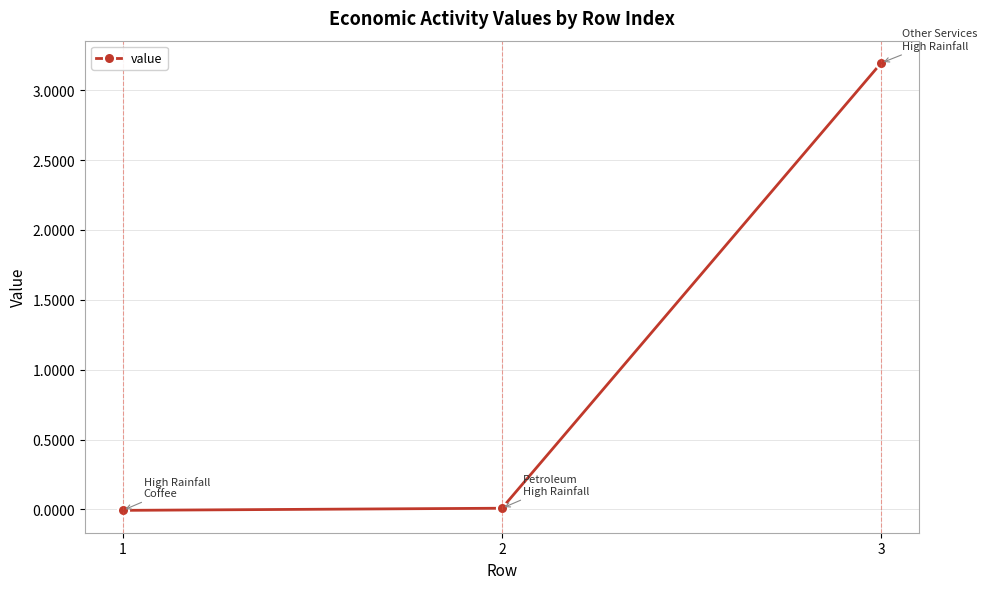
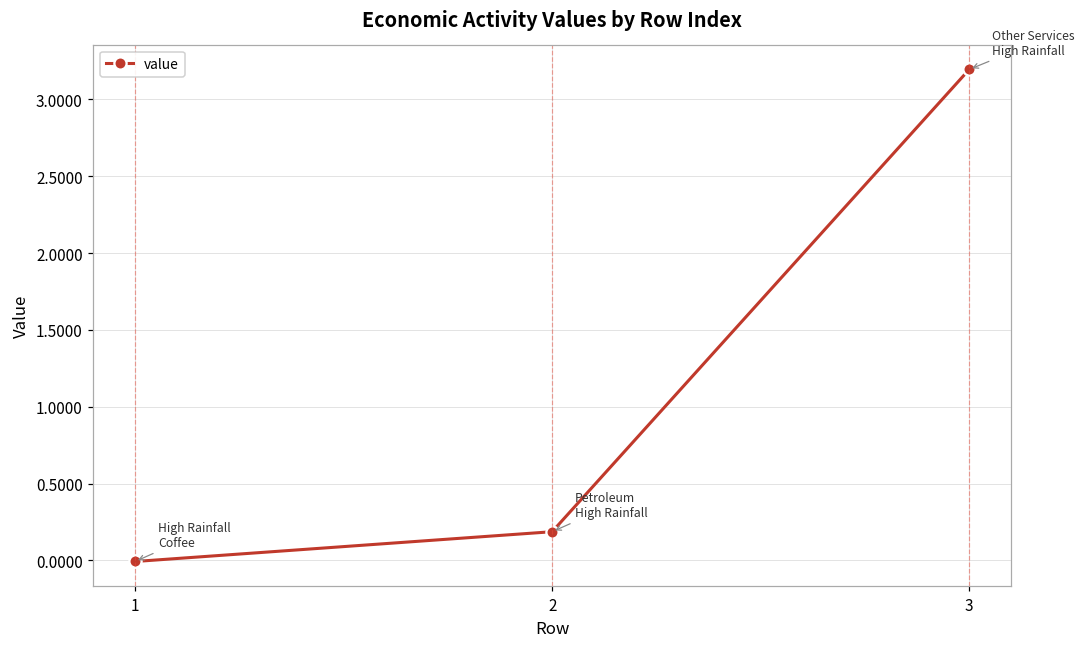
2: 0.01 -> 0.19
